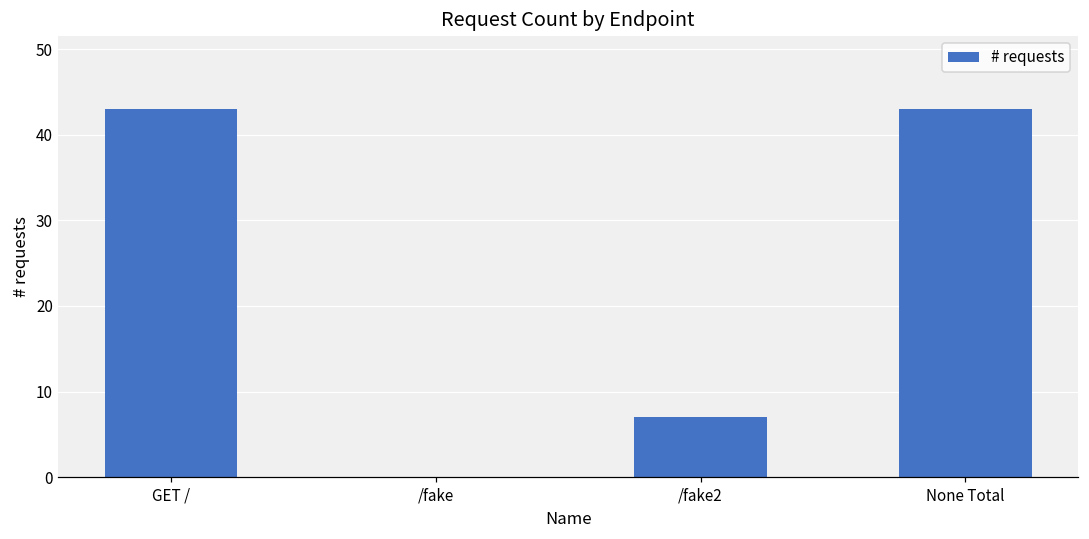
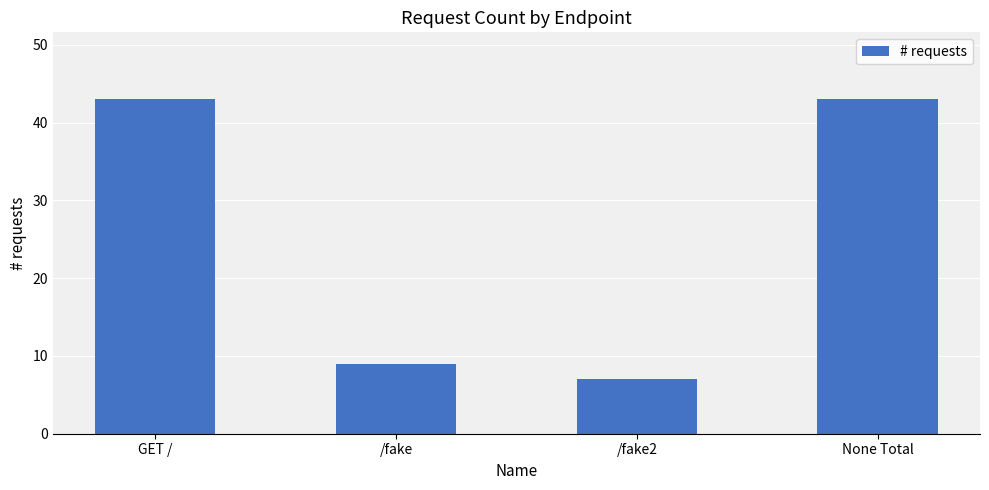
/fake: 0 -> 9
